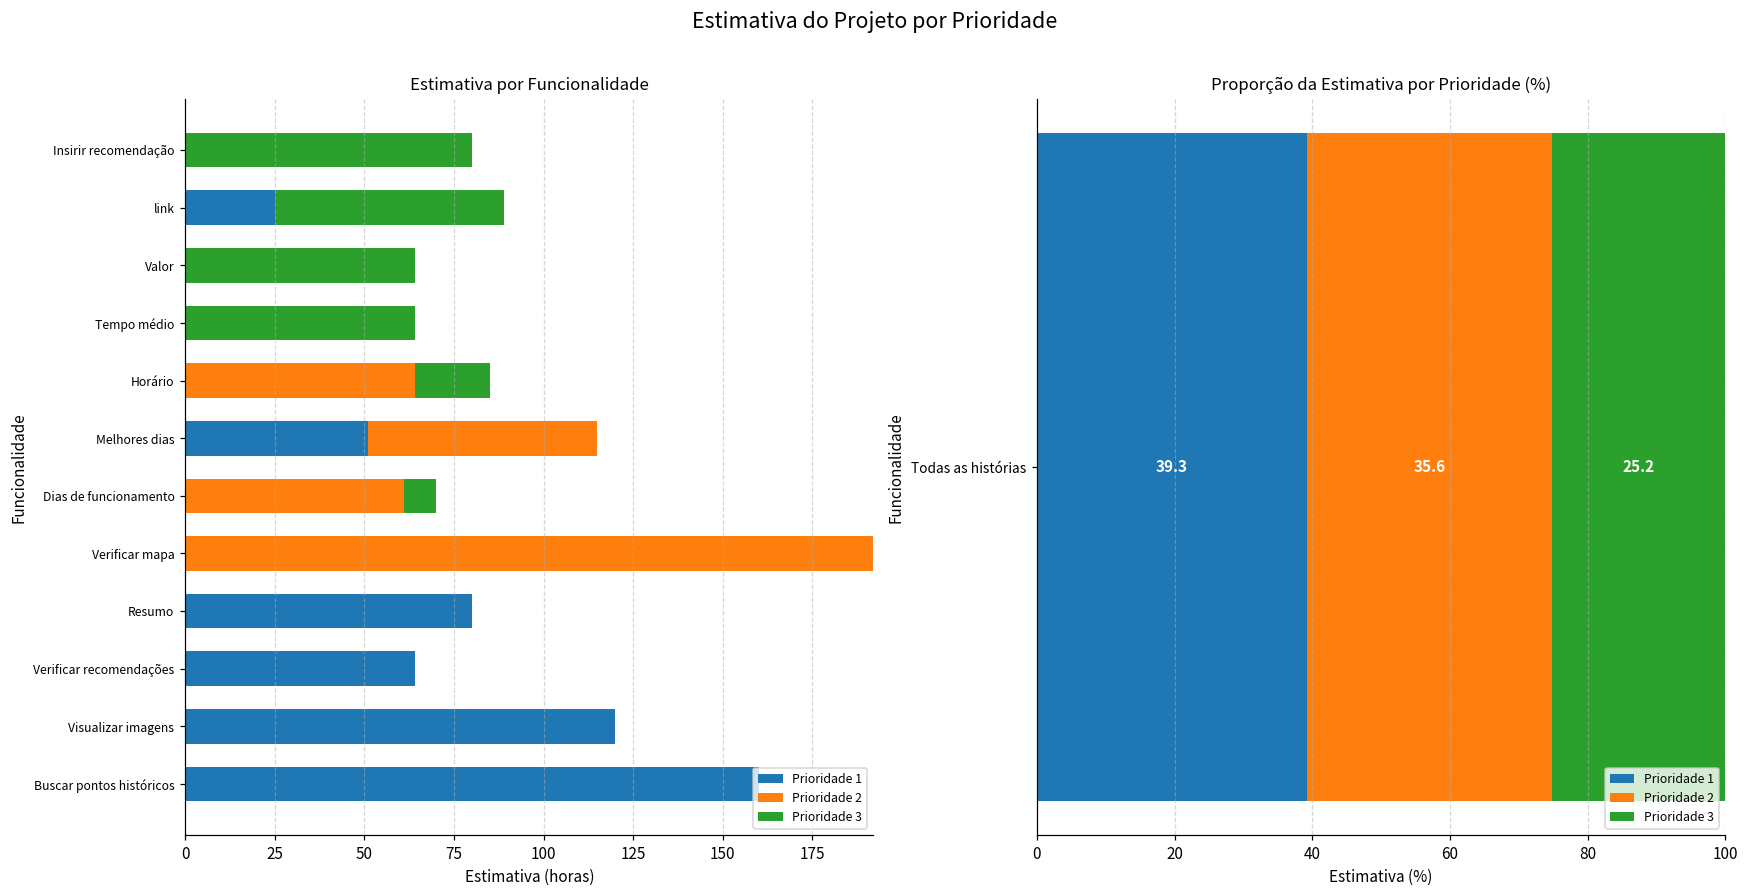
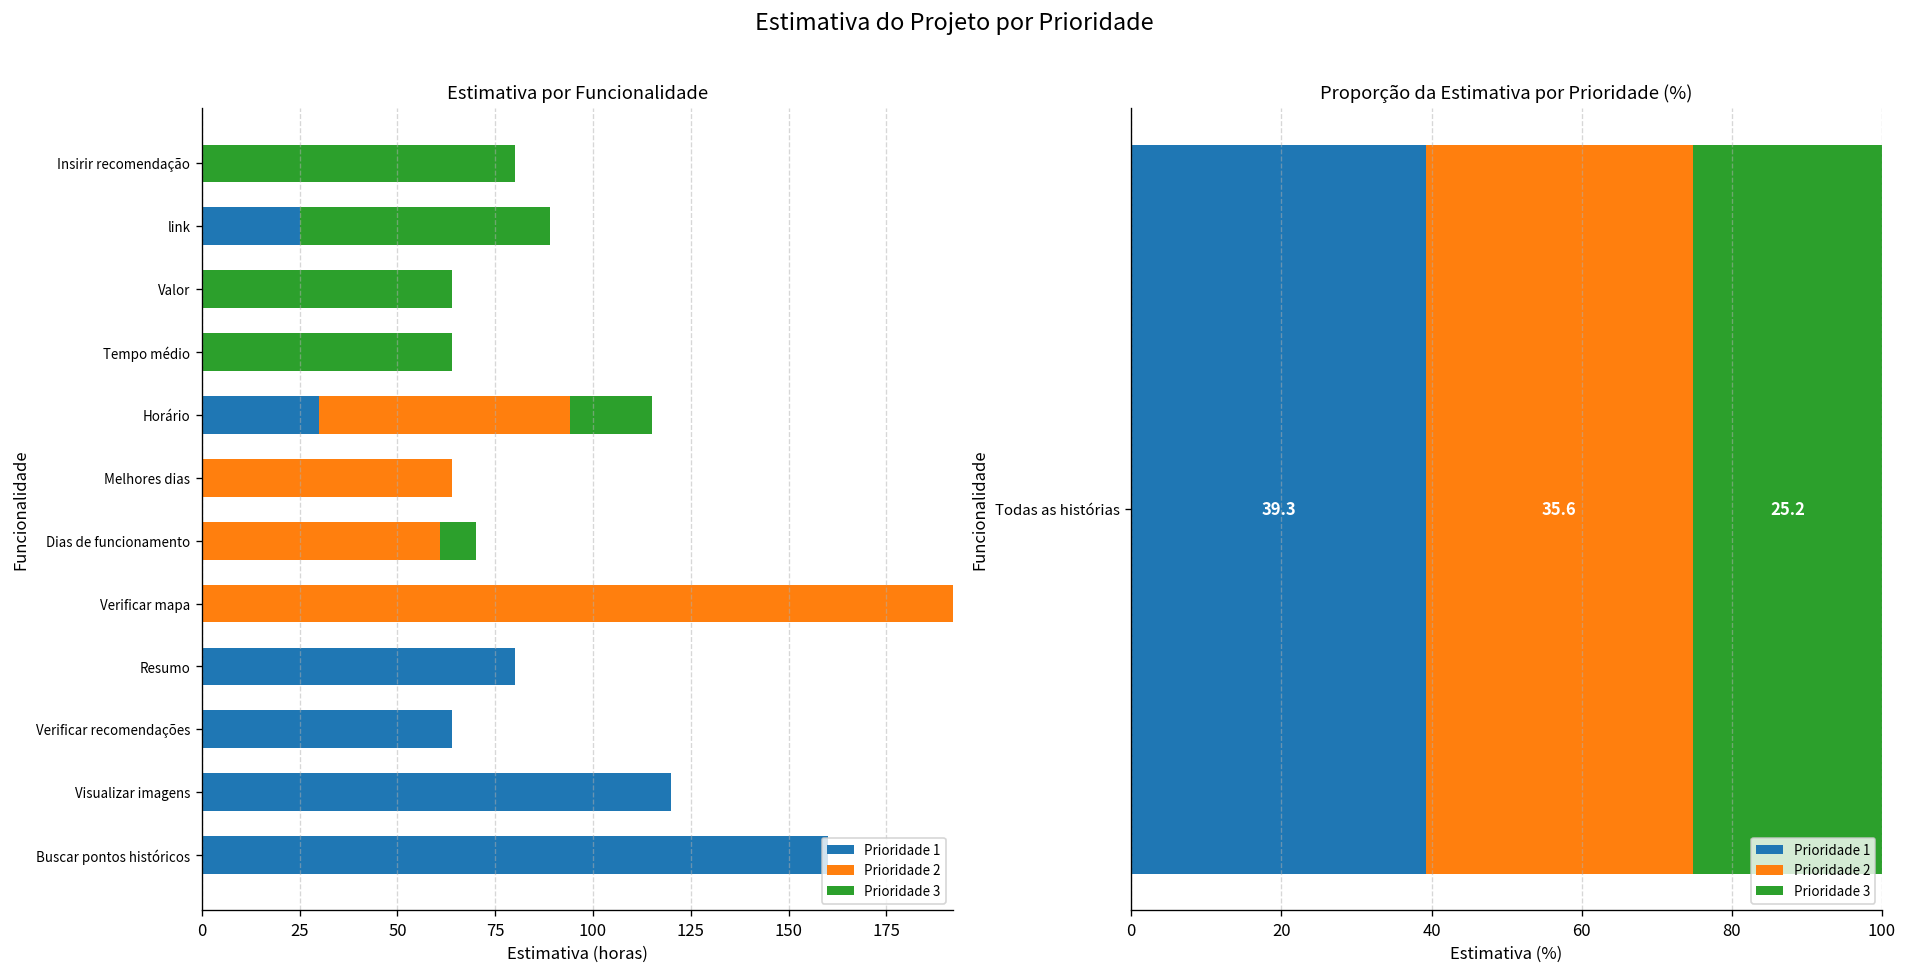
Estimativa por Funcionalidade, Prioridade 1, Horário: 0 -> 30
Estimativa por Funcionalidade, Prioridade 1, Melhores dias: 51 -> 0
